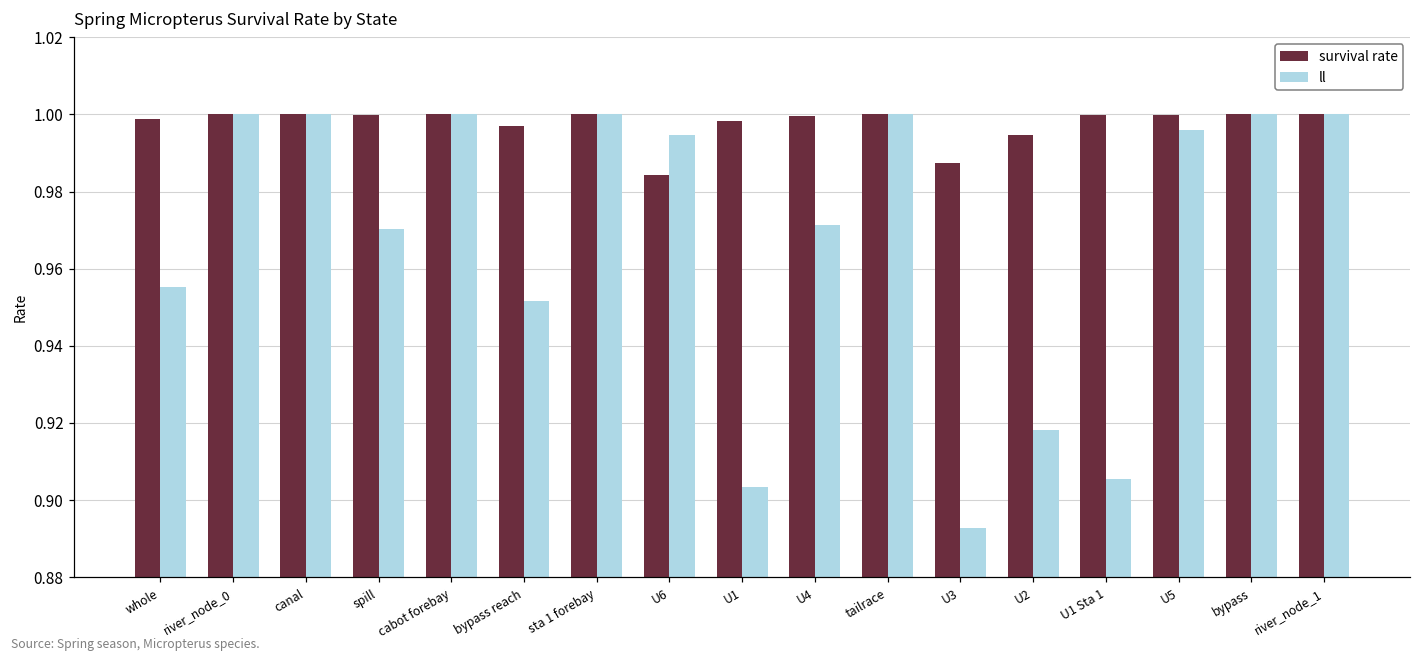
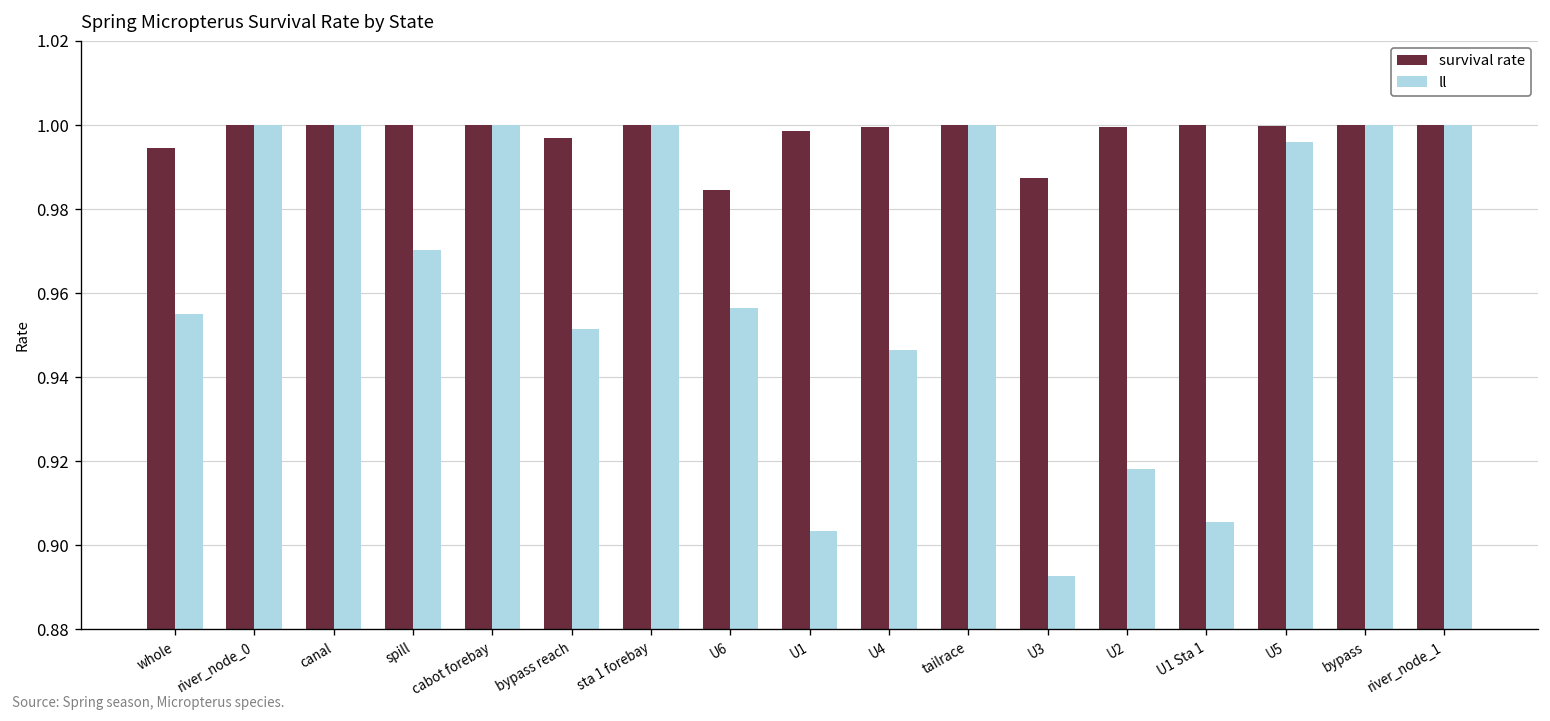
survival rate, whole: 0.999 -> 0.994
ll, U6: 0.995 -> 0.956
ll, U4: 0.971 -> 0.947
survival rate, U2: 0.995 -> 0.999
